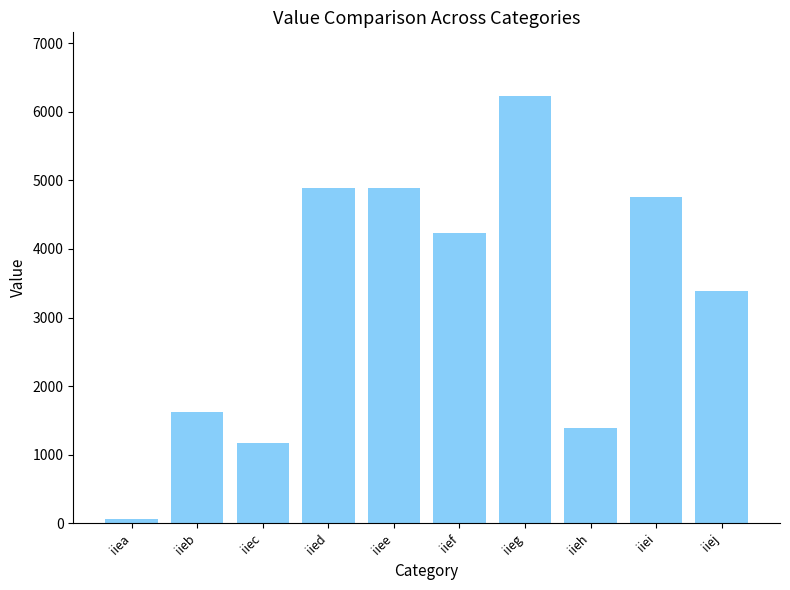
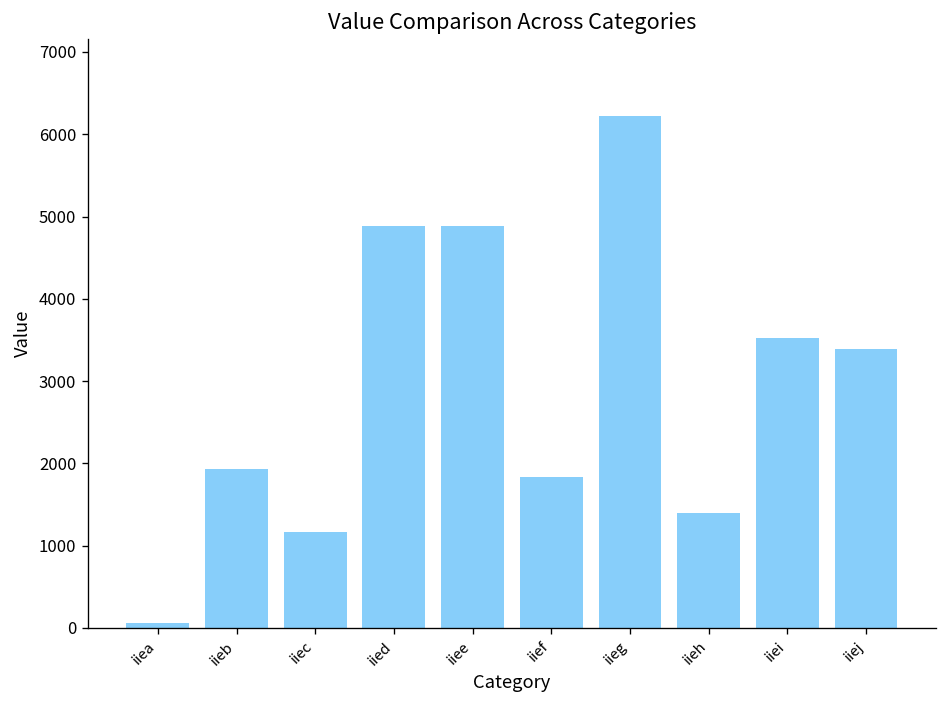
iieb: 1600 -> 1900
iief: 4200 -> 1800
iiei: 4800 -> 3500
